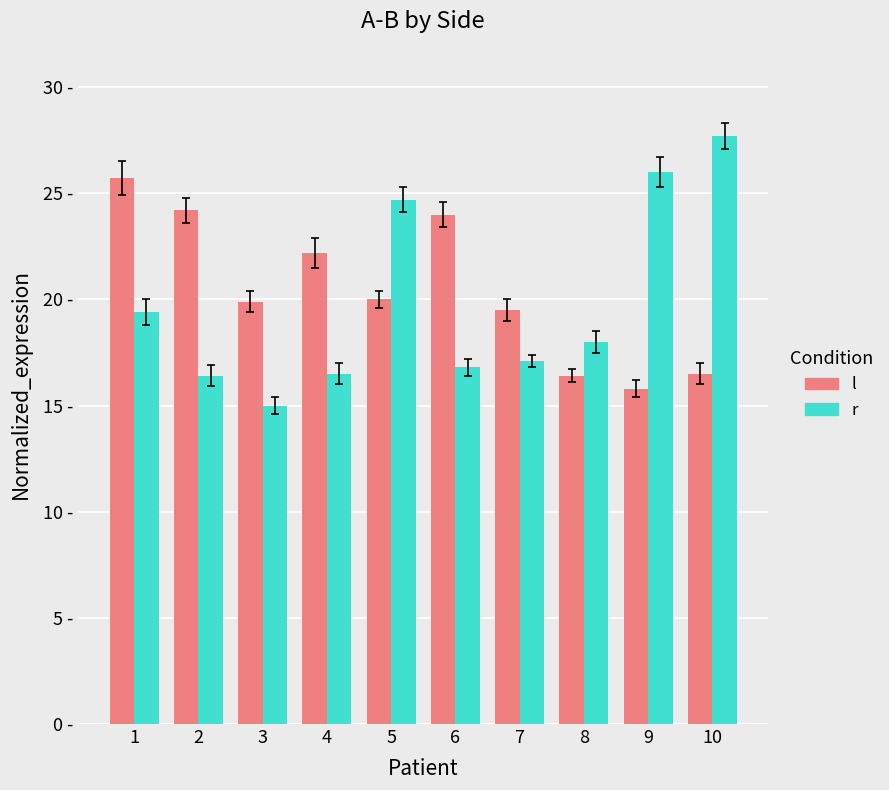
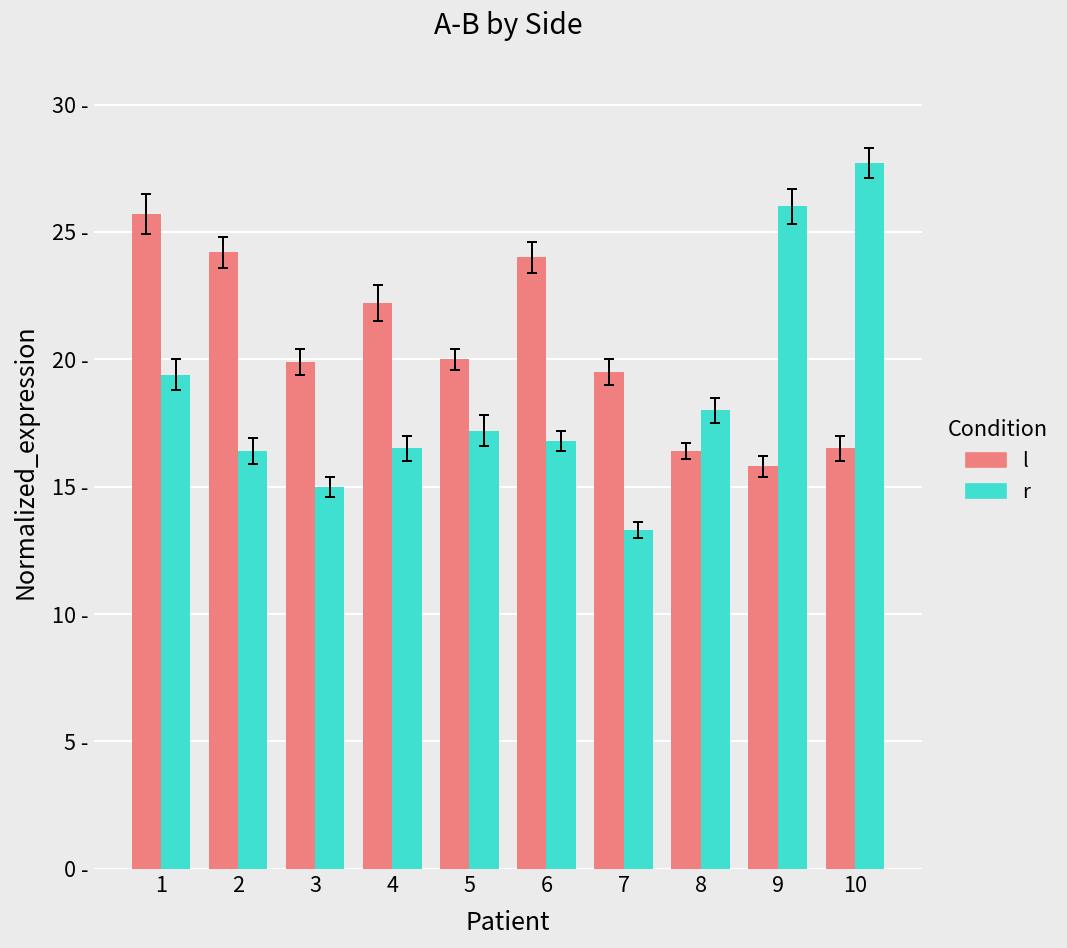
r, 5: 24.7 - -> 17.2 -
r, 7: 17.1 - -> 13.3 -
